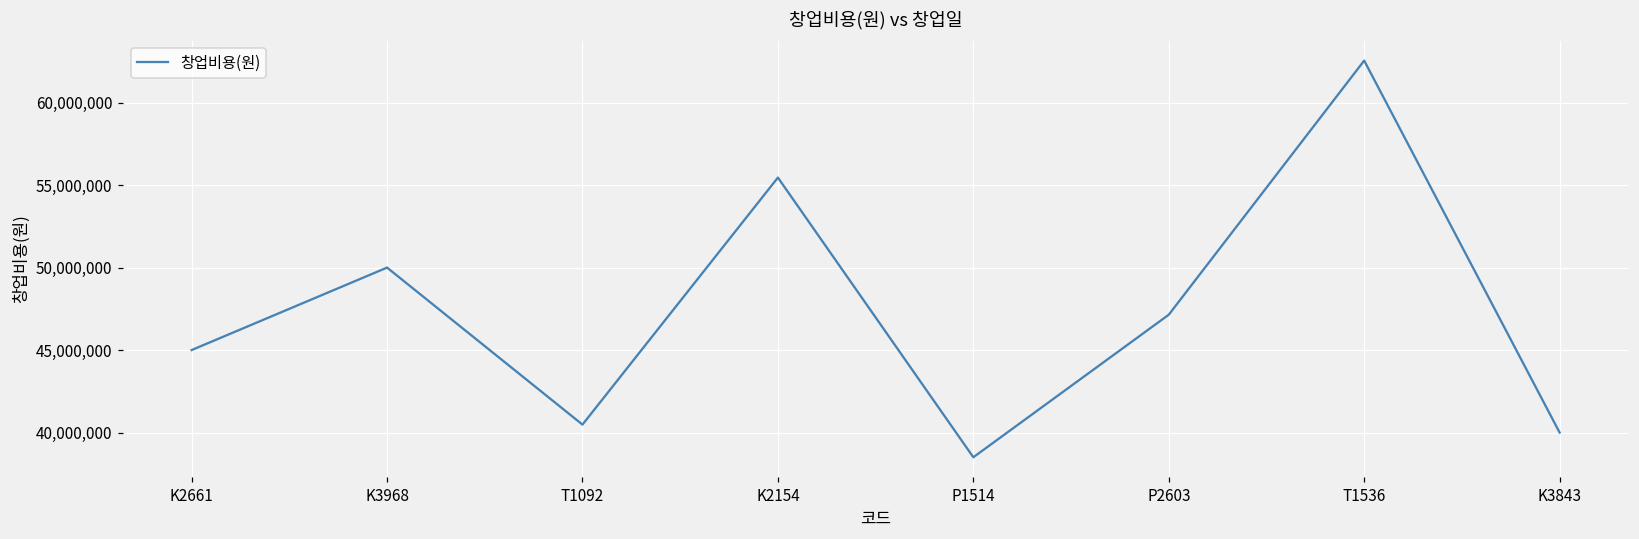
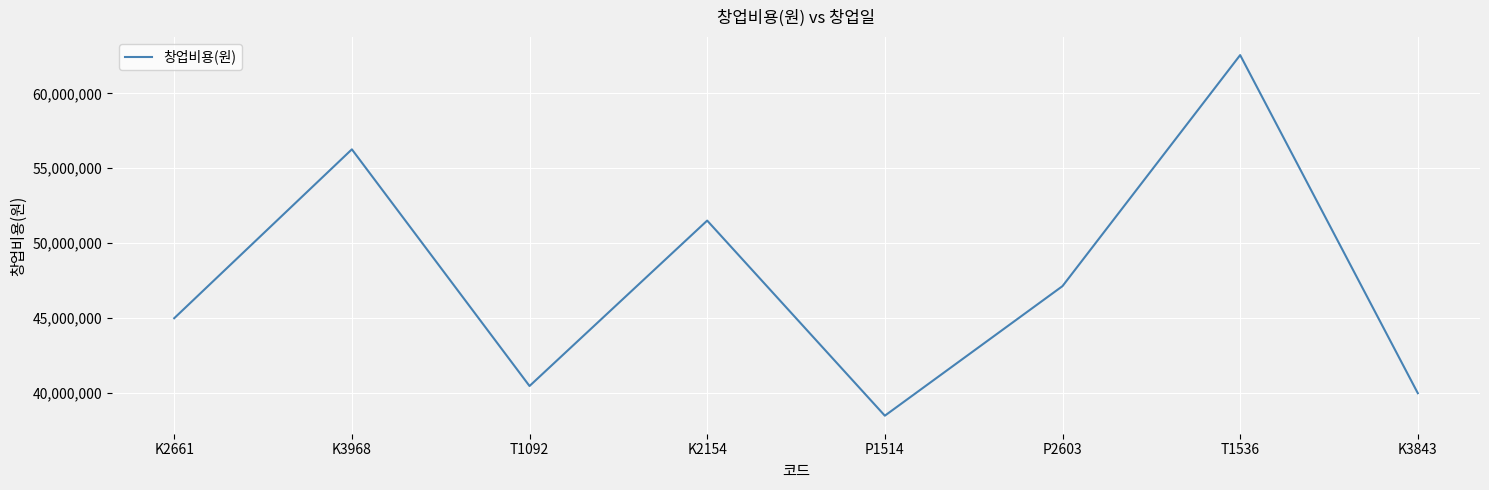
K3968: 50,000,000 -> 56,300,000
K2154: 55,500,000 -> 51,500,000
